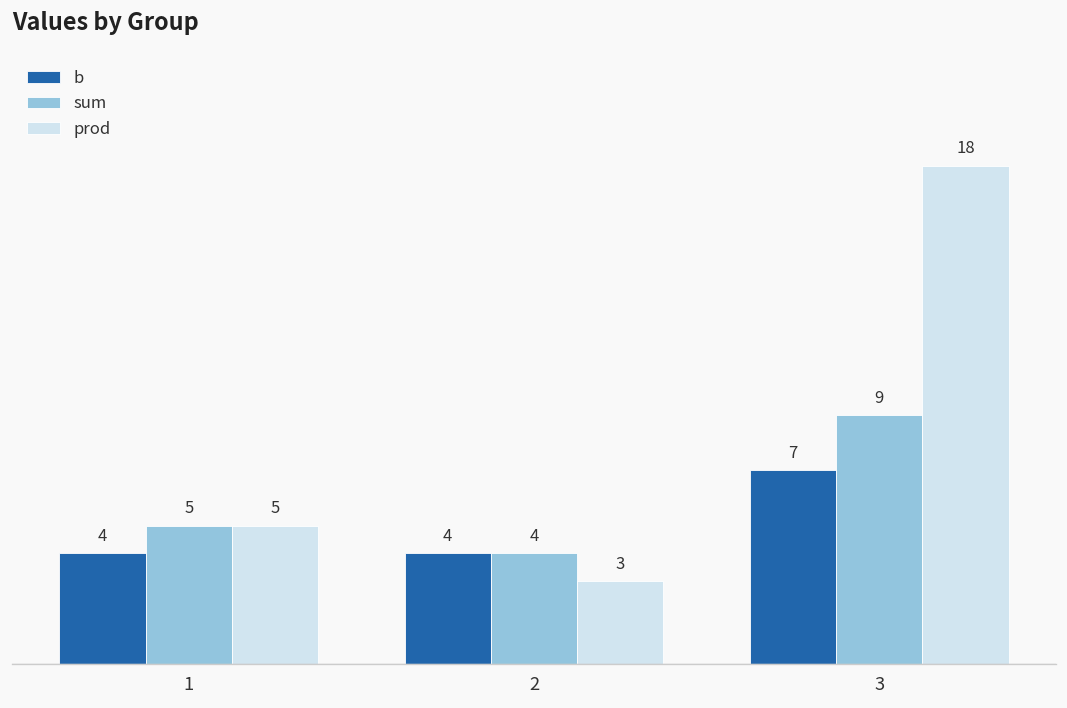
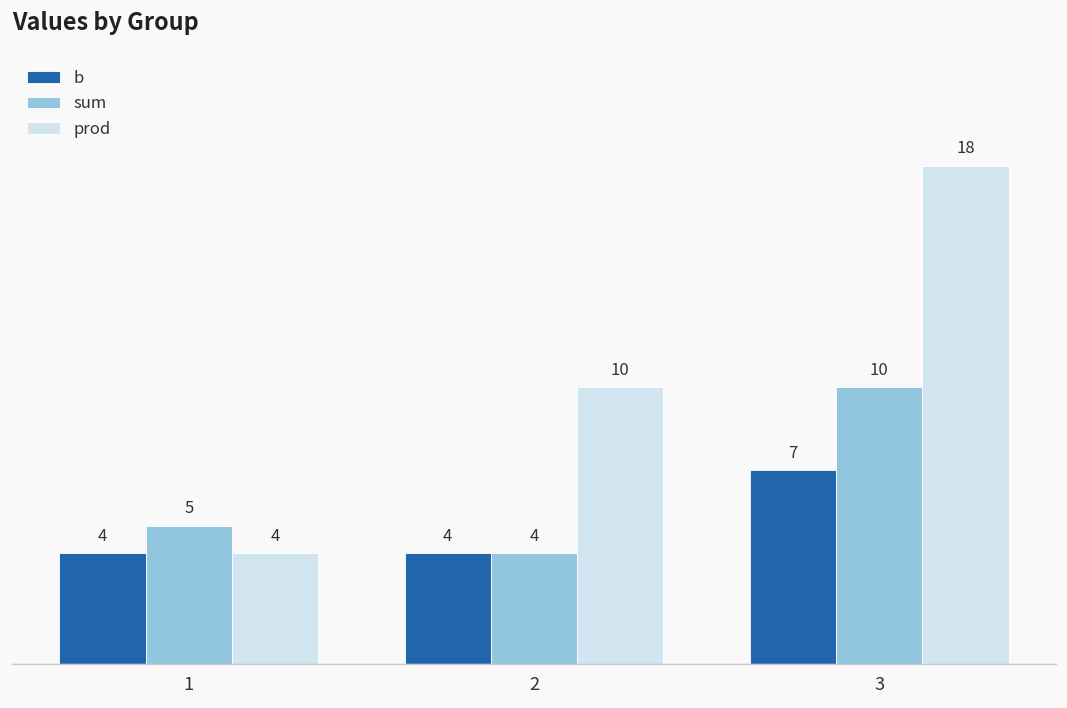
prod, 1: 5 -> 4
prod, 2: 3 -> 10
sum, 3: 9 -> 10
